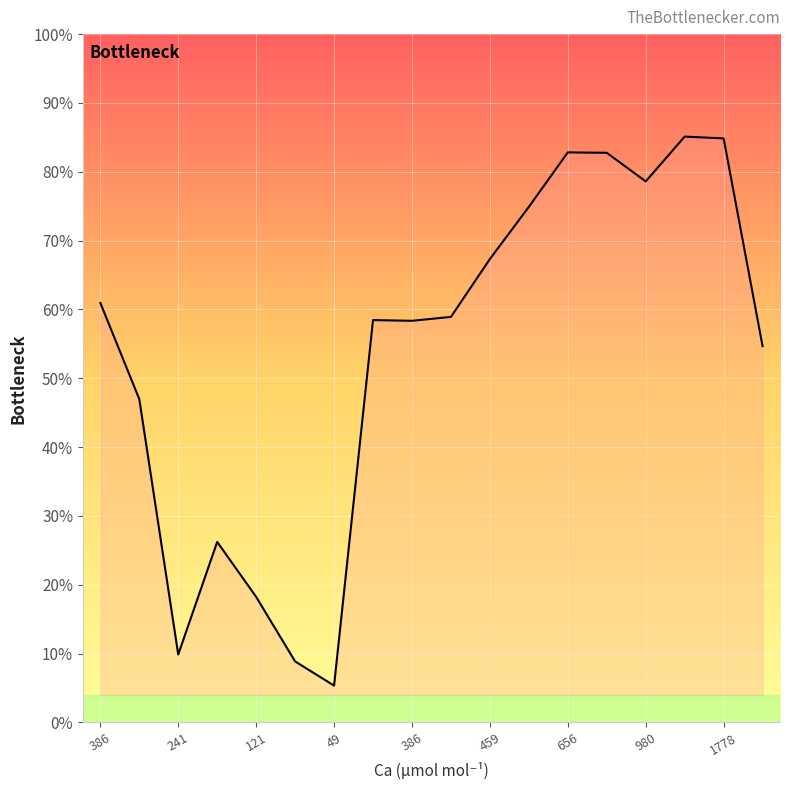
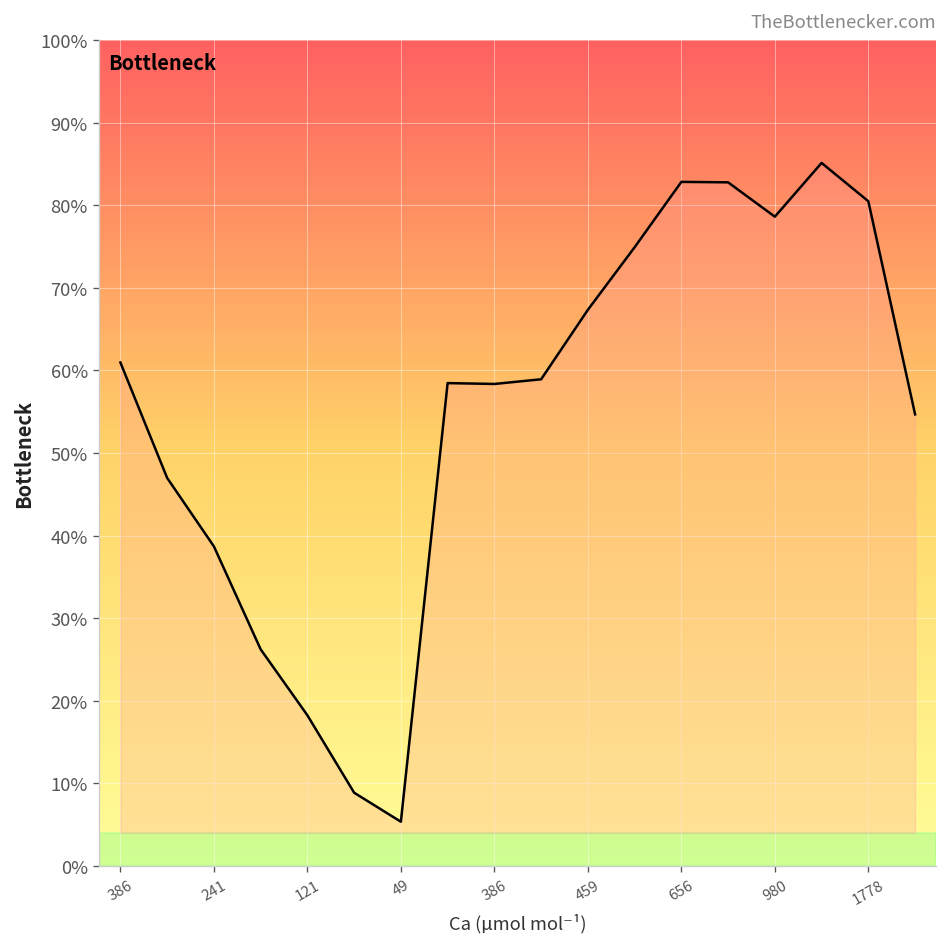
241: 10% -> 39%
1778: 85% -> 80%
